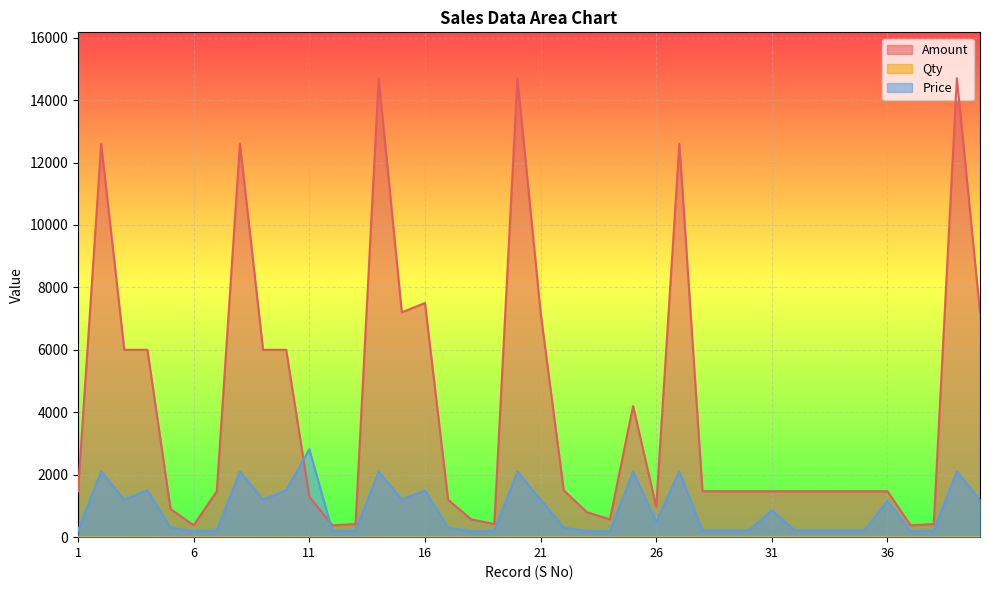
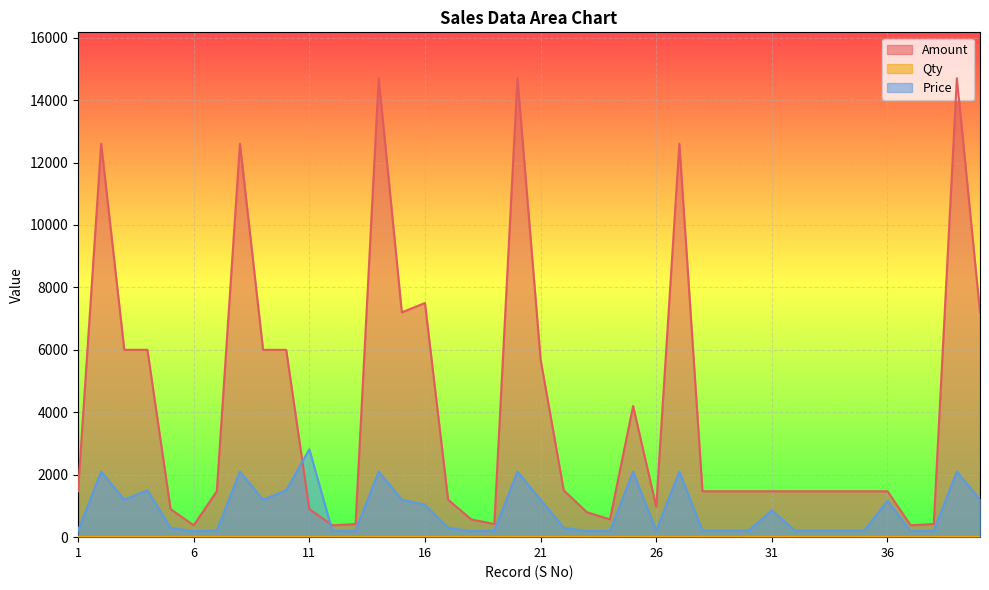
Amount, 11: 1300 -> 900
Price, 16: 1500 -> 1000
Amount, 21: 7200 -> 5700
Price, 26: 500 -> 200
